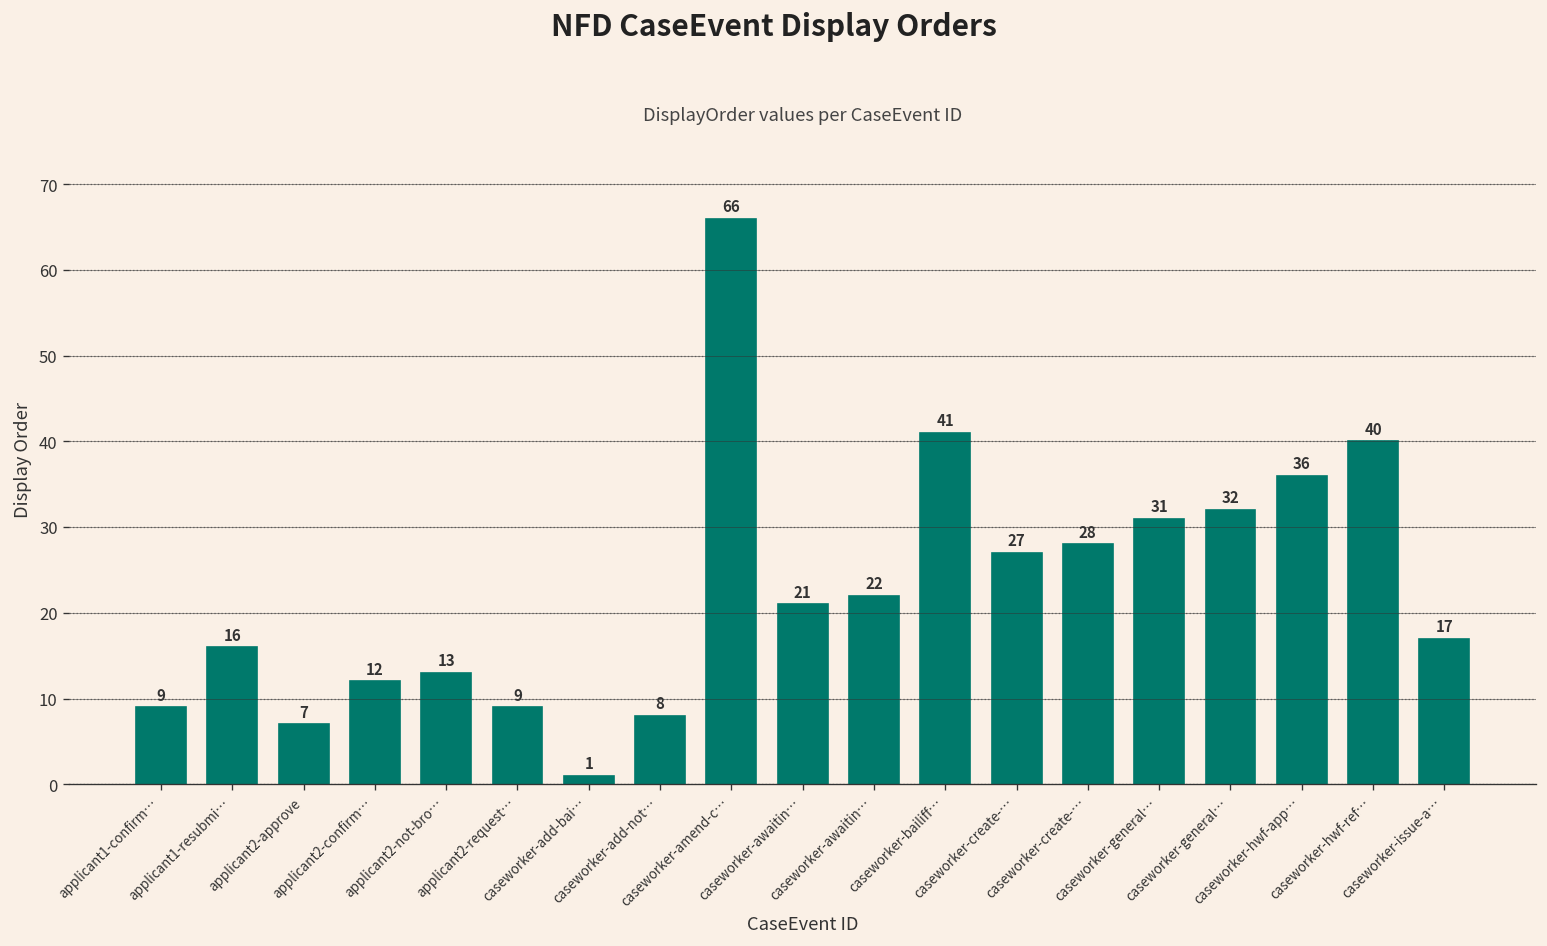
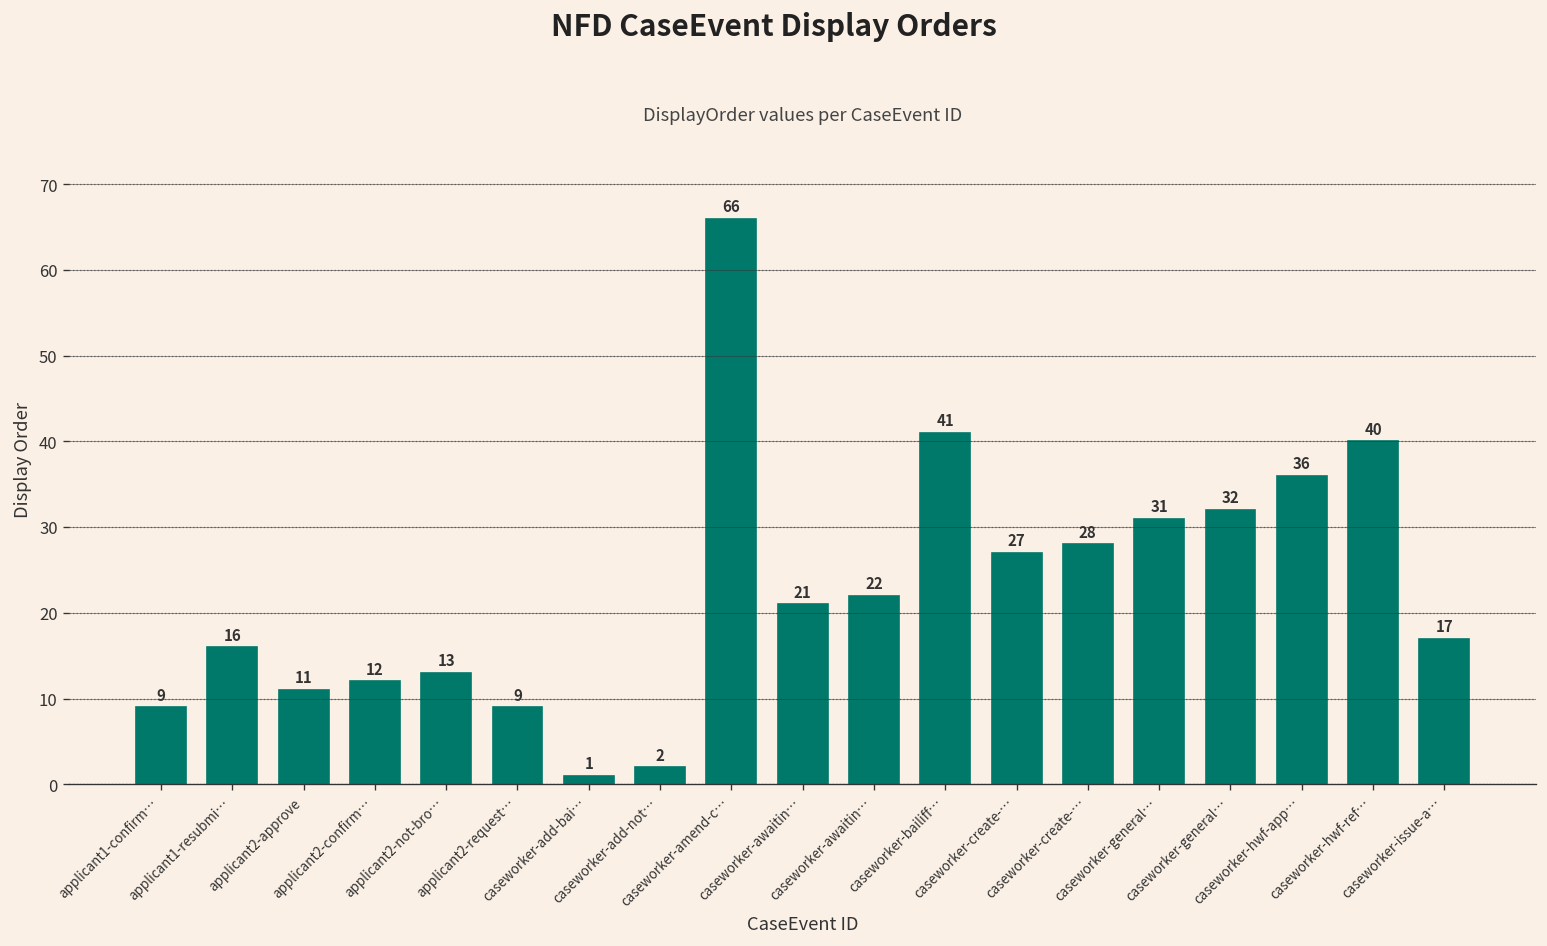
applicant2-approve: 7 -> 11
caseworker-add-not…: 8 -> 2
